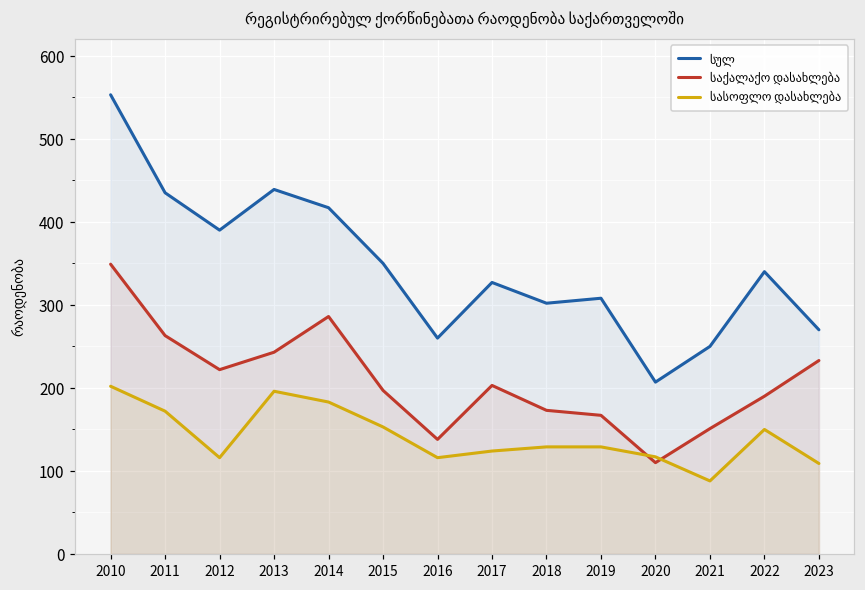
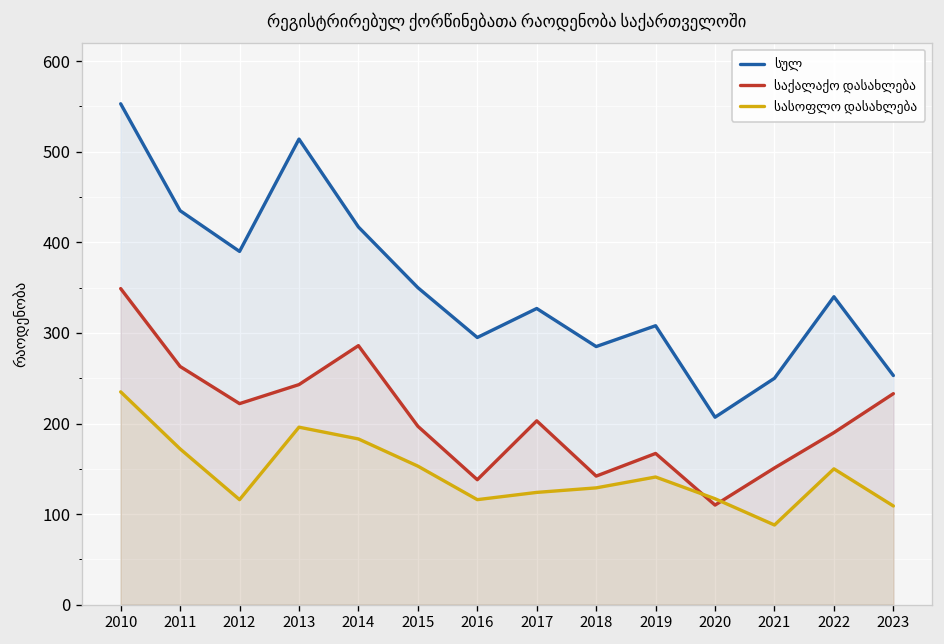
სასოფლო დასახლება, 2010: 200 -> 240
სულ, 2013: 440 -> 510
სულ, 2016: 260 -> 300
სულ, 2018: 300 -> 290
საქალაქო დასახლება, 2018: 170 -> 140
სასოფლო დასახლება, 2019: 130 -> 140
სულ, 2023: 270 -> 250
